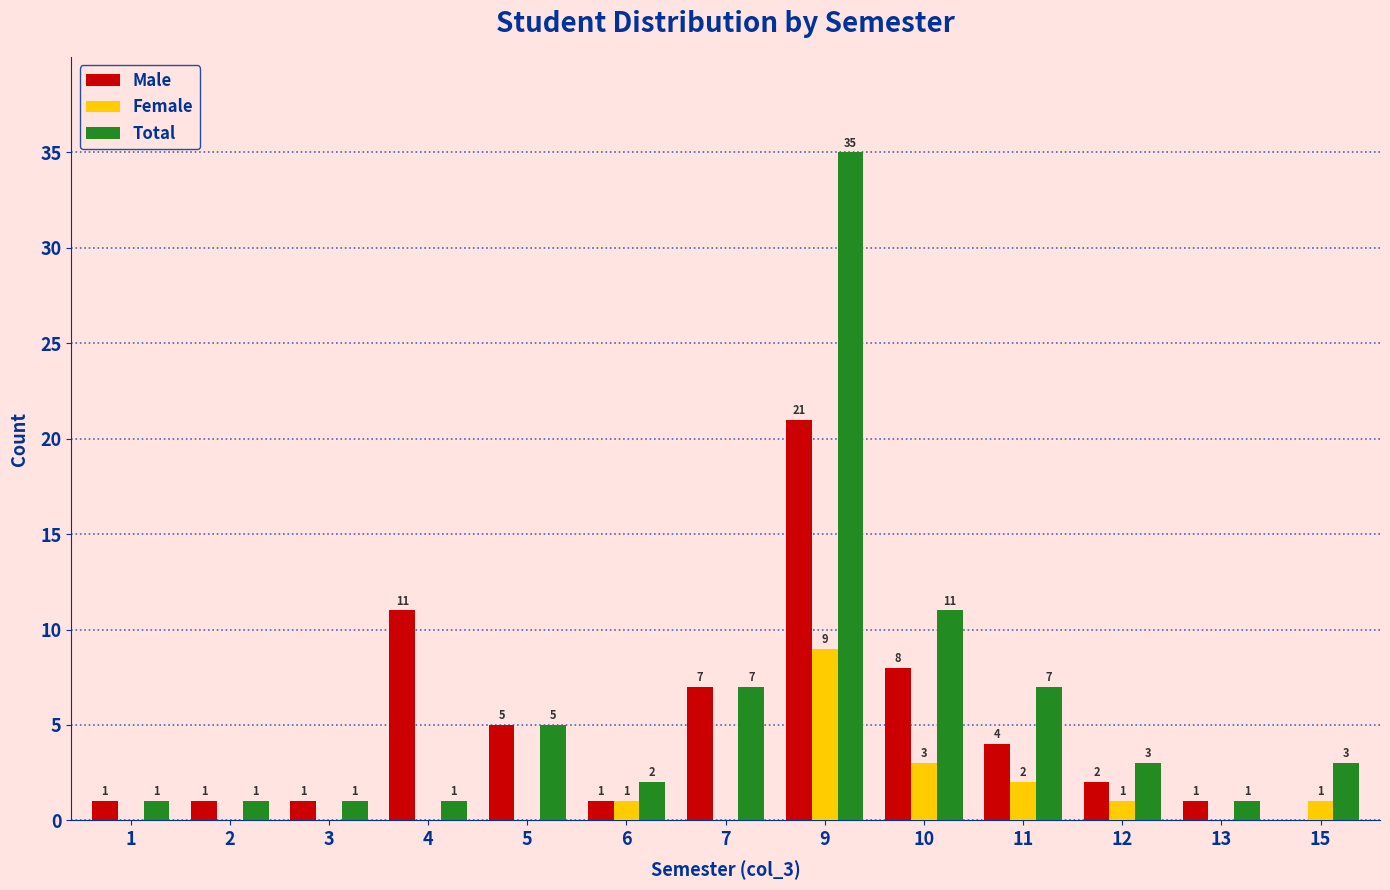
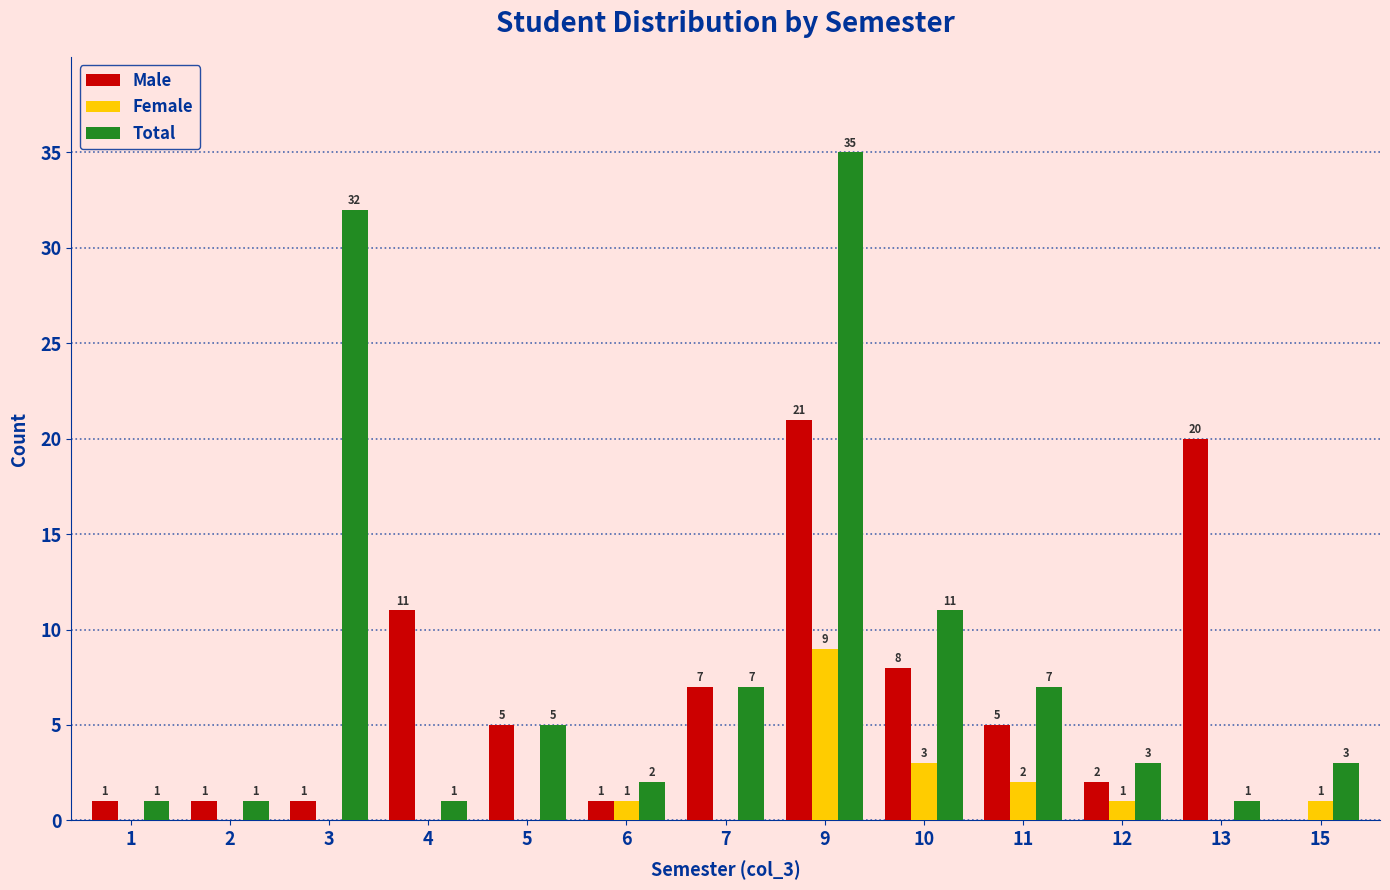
Total, 3: 1 -> 32
Male, 11: 4 -> 5
Male, 13: 1 -> 20
